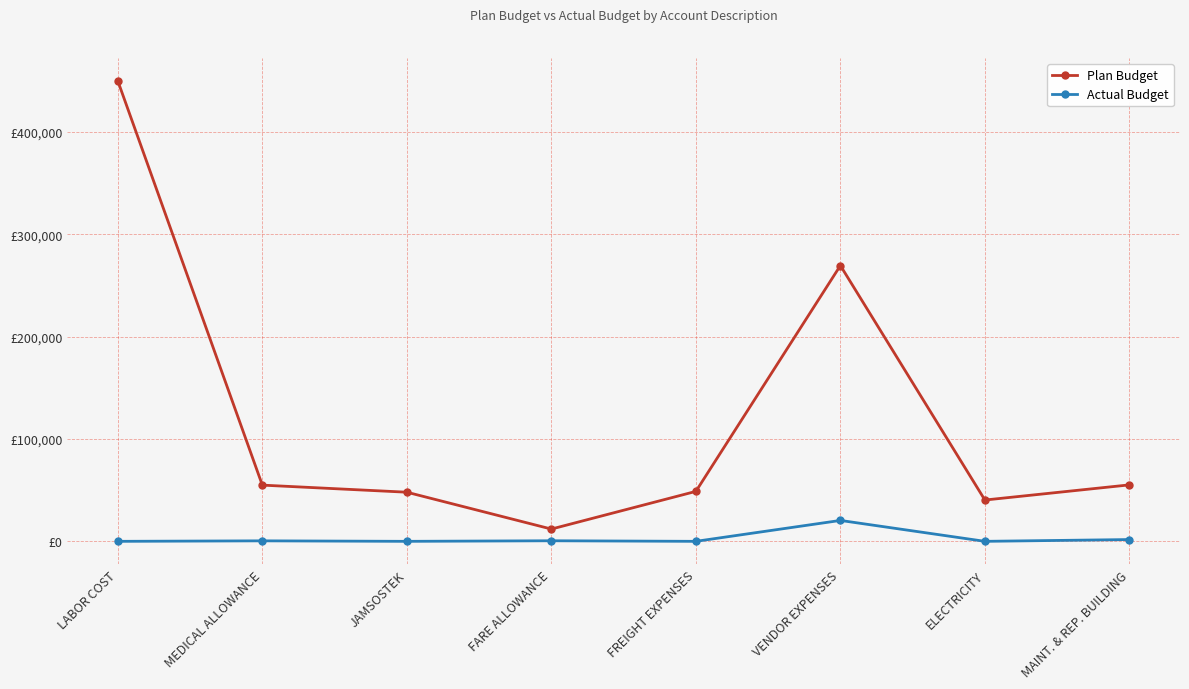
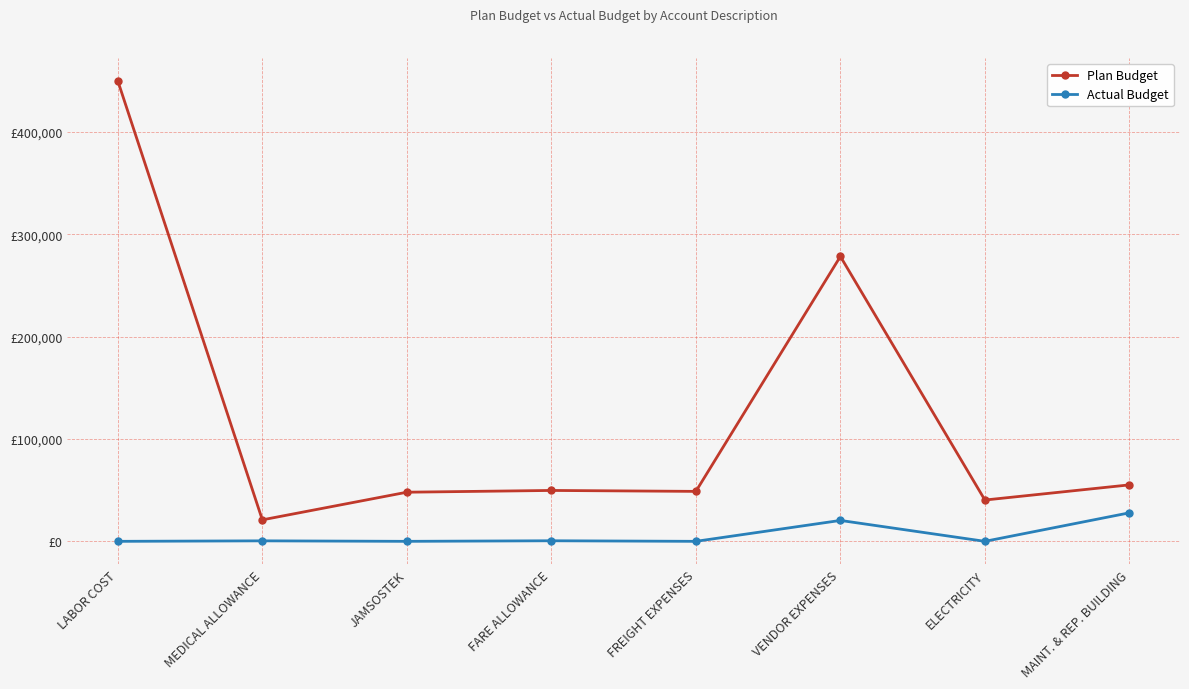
Plan Budget, MEDICAL ALLOWANCE: £55,000 -> £21,000
Plan Budget, FARE ALLOWANCE: £12,000 -> £50,000
Plan Budget, VENDOR EXPENSES: £270,000 -> £278,000
Actual Budget, MAINT. & REP. BUILDING: £2,000 -> £28,000
